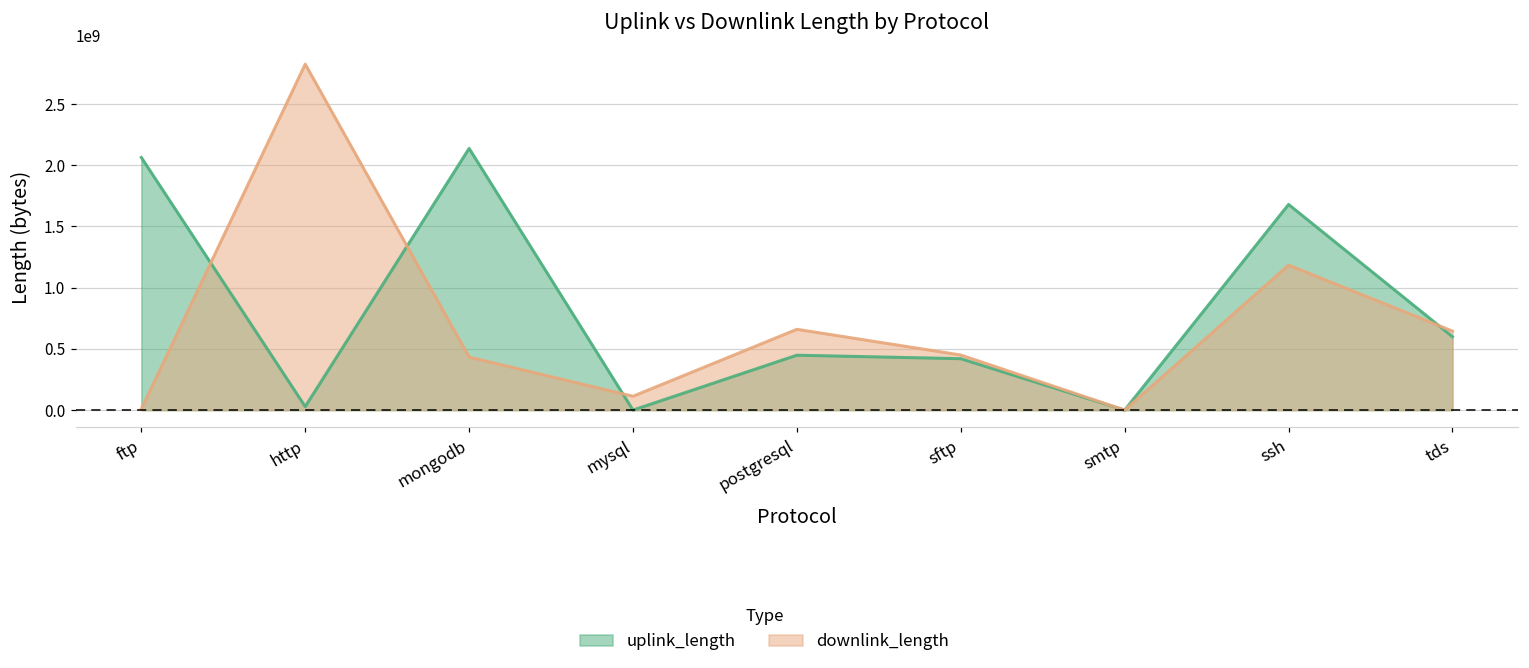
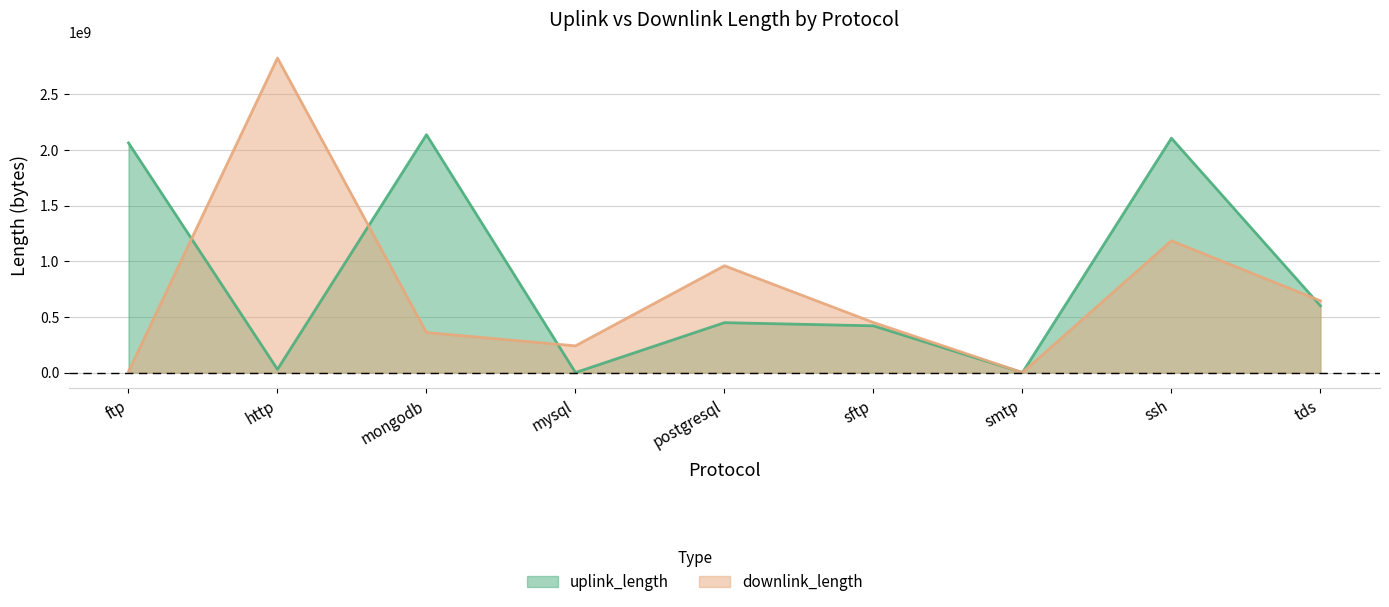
downlink_length, mongodb: 430000000 -> 360000000
downlink_length, mysql: 110000000 -> 240000000
downlink_length, postgresql: 660000000 -> 960000000
uplink_length, ssh: 1680000000 -> 2110000000
